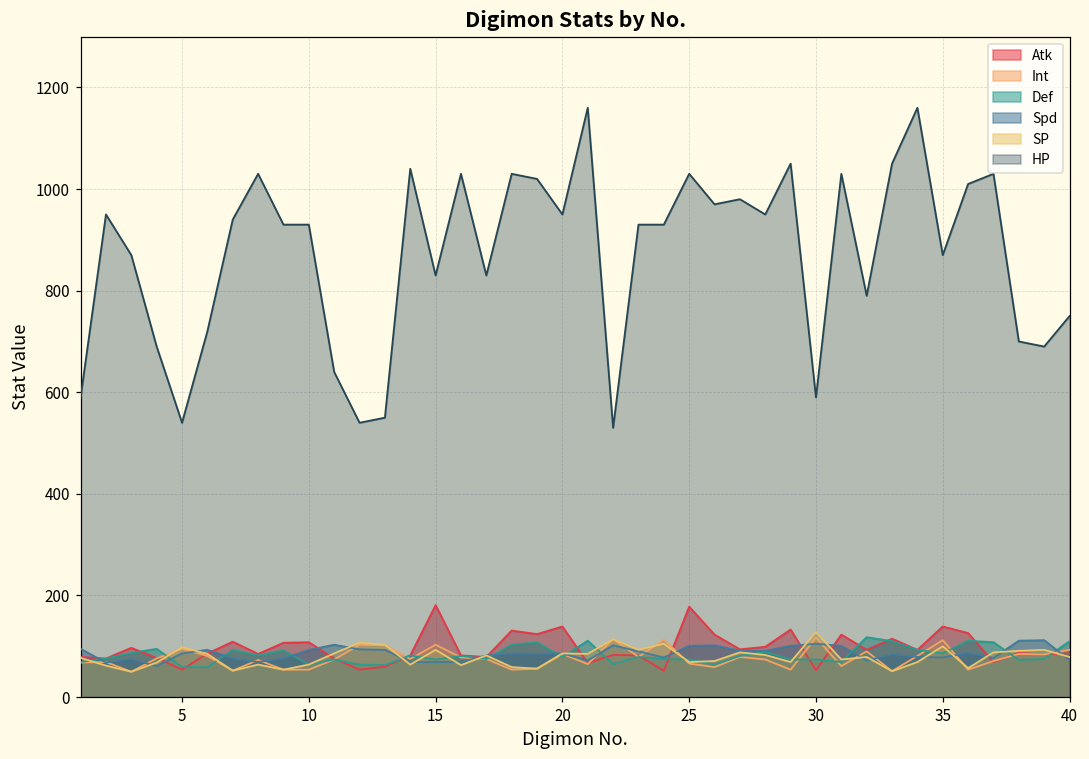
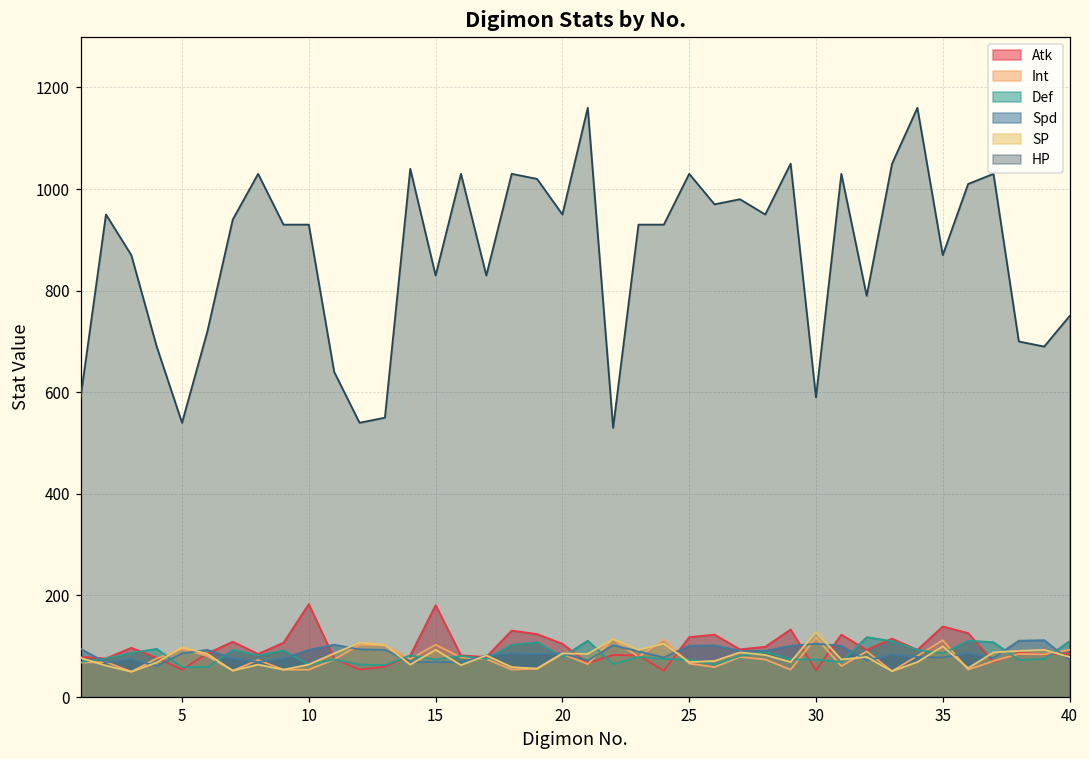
Atk, 10: 110 -> 180
Atk, 20: 140 -> 110
Atk, 25: 180 -> 120
